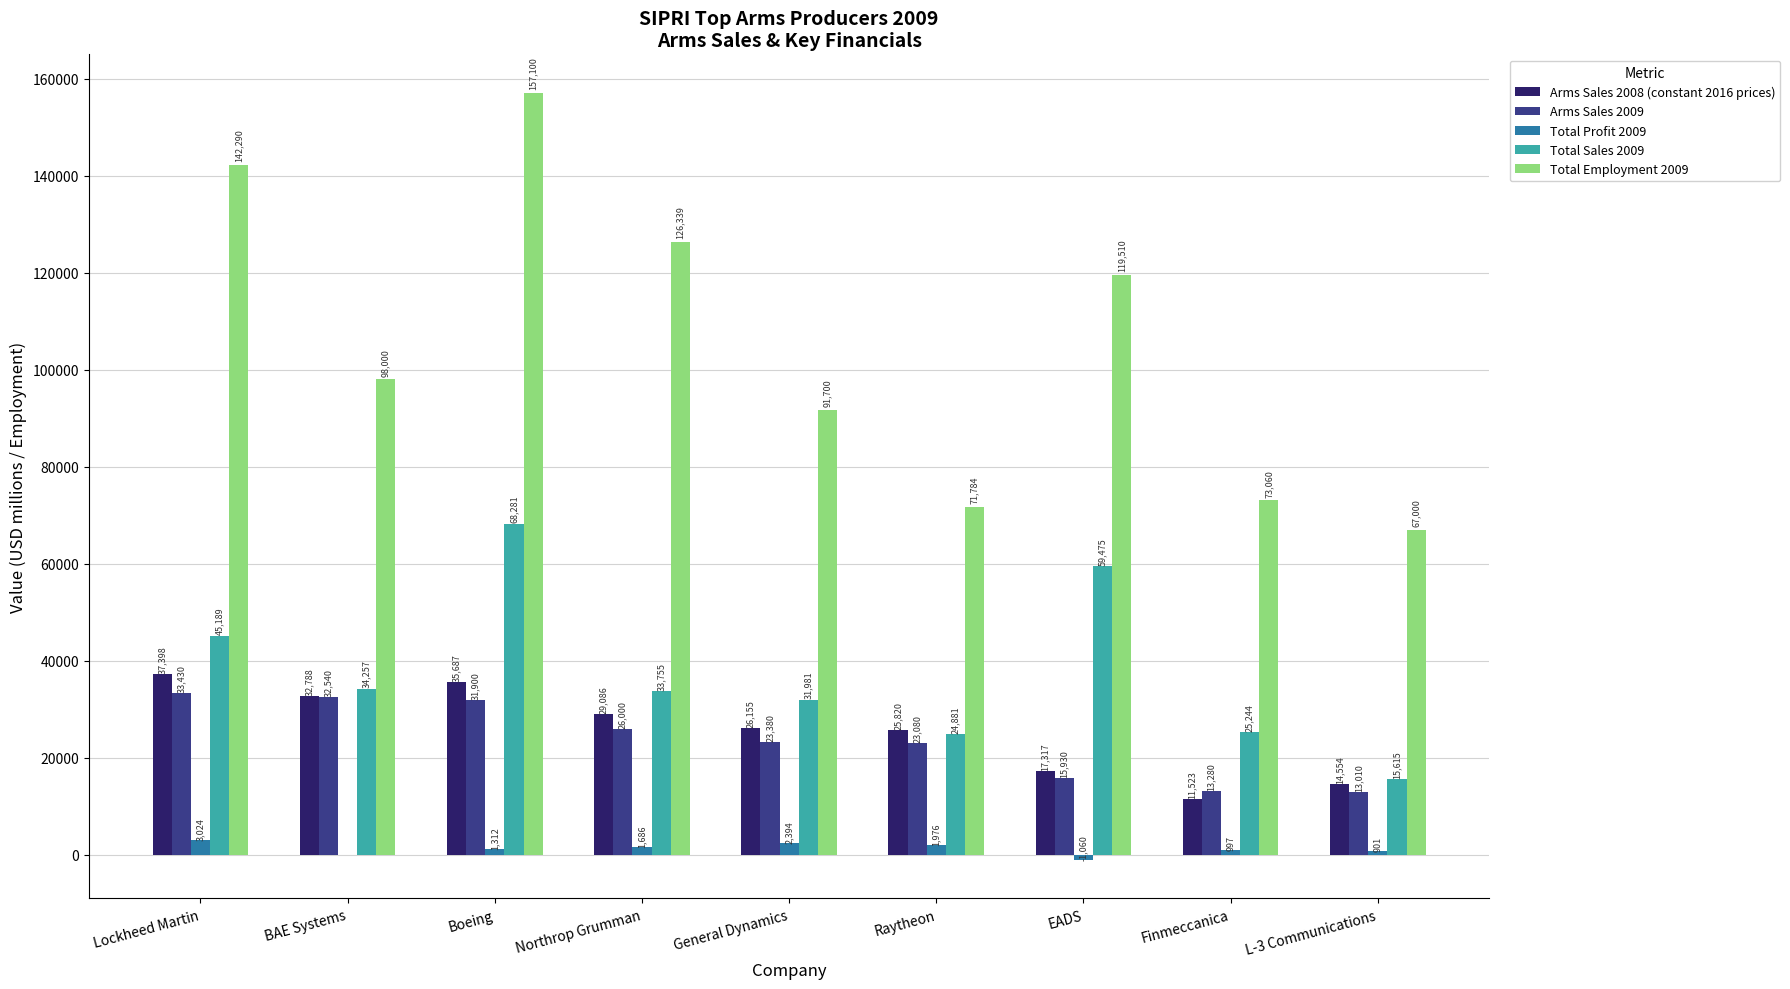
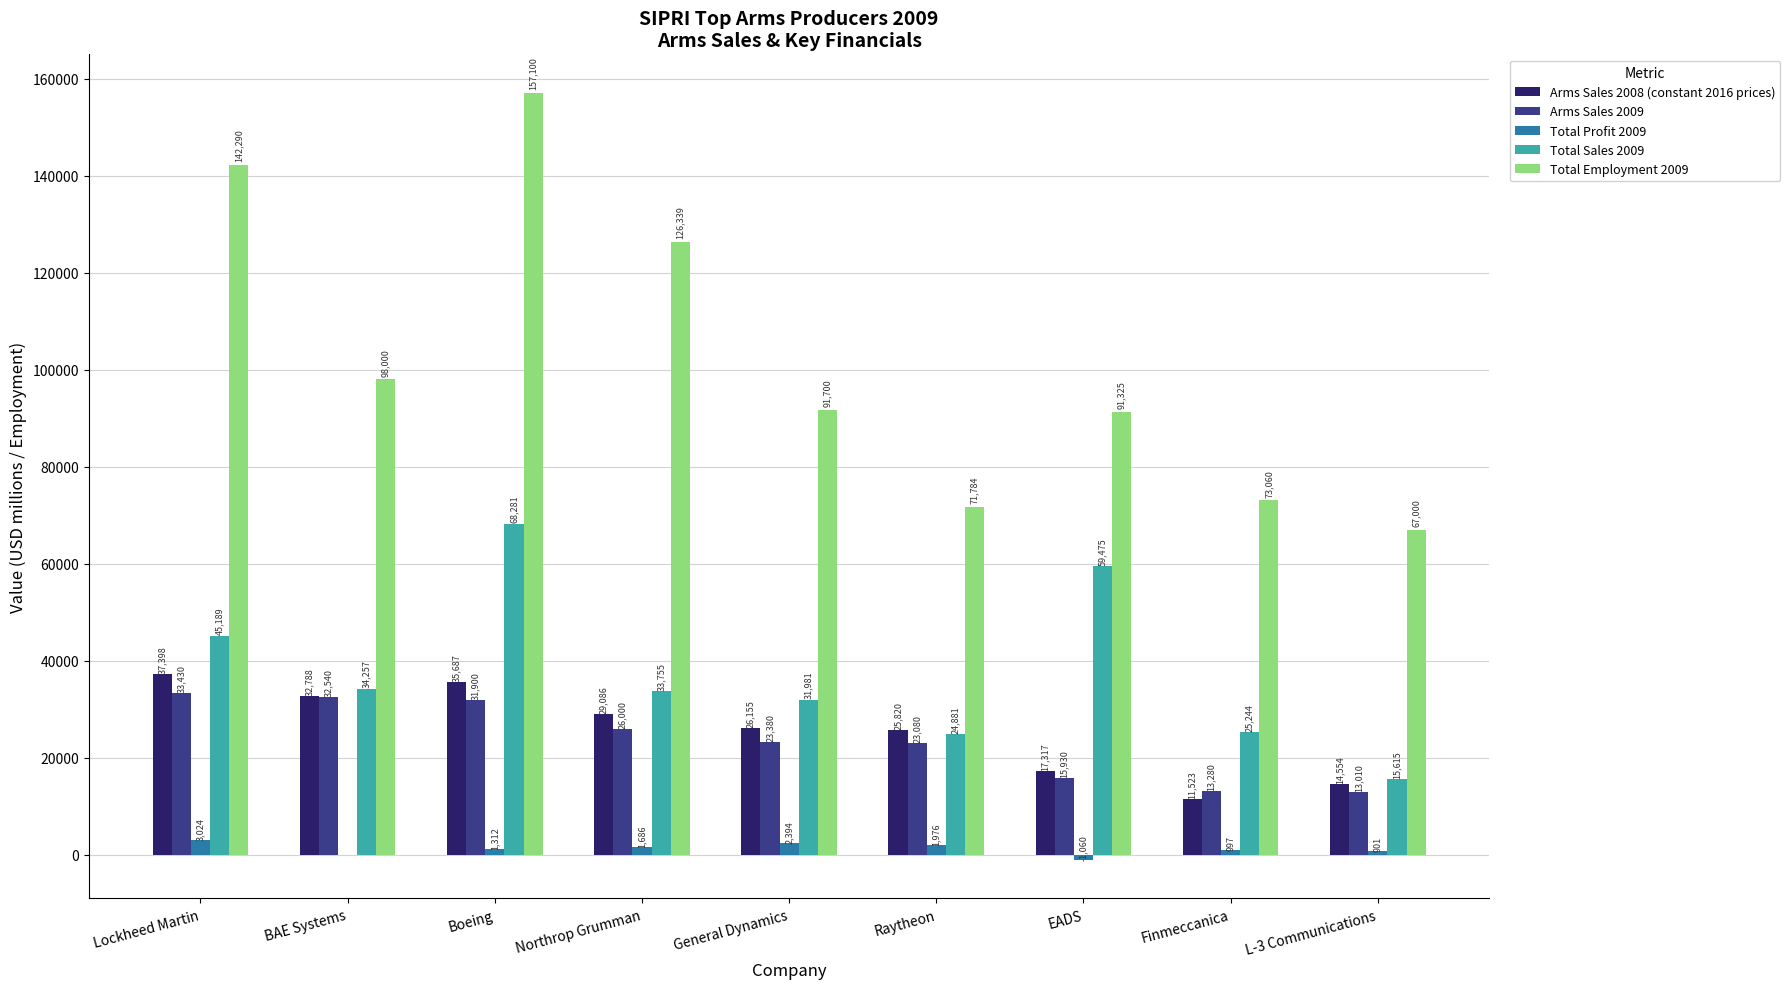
Total Employment 2009, EADS: 119,510 -> 91,325
